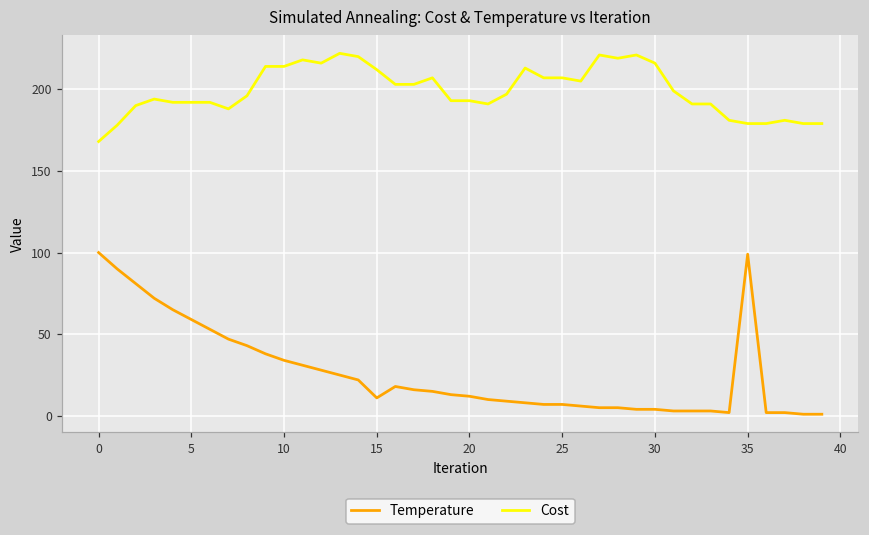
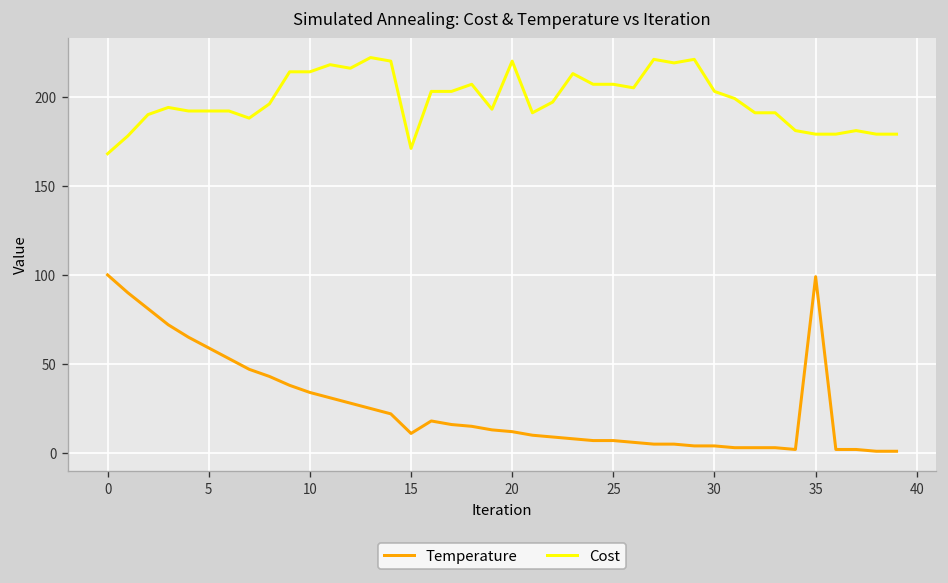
Cost, 15: 212 -> 171
Cost, 20: 193 -> 220
Cost, 30: 216 -> 203
